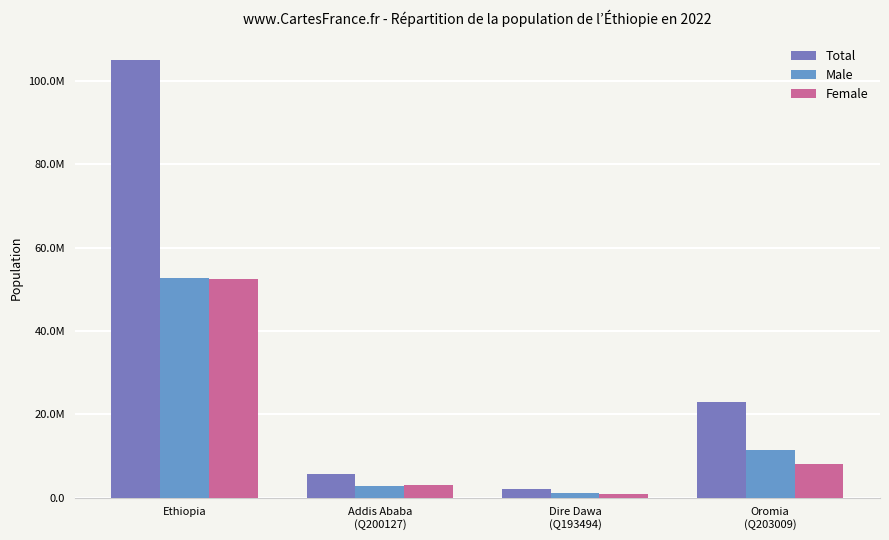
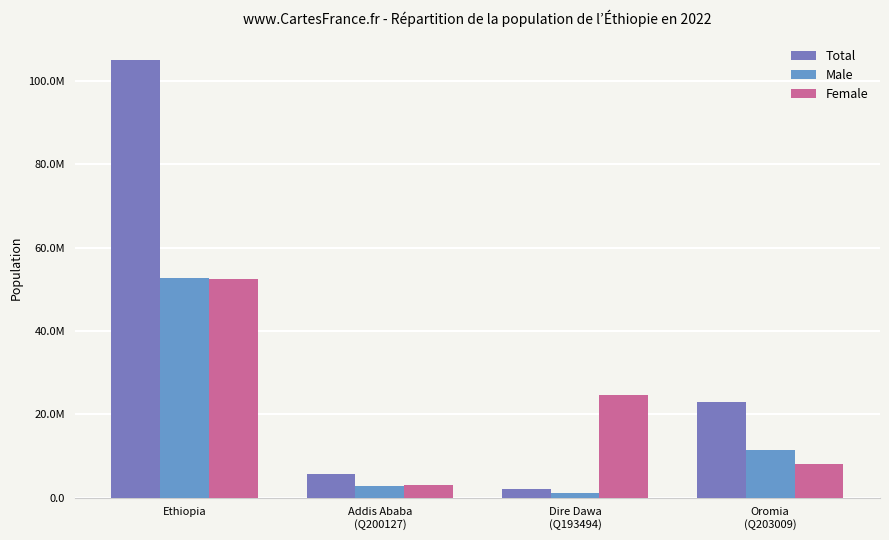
Female, Dire Dawa (Q193494): 1000000 -> 25000000
